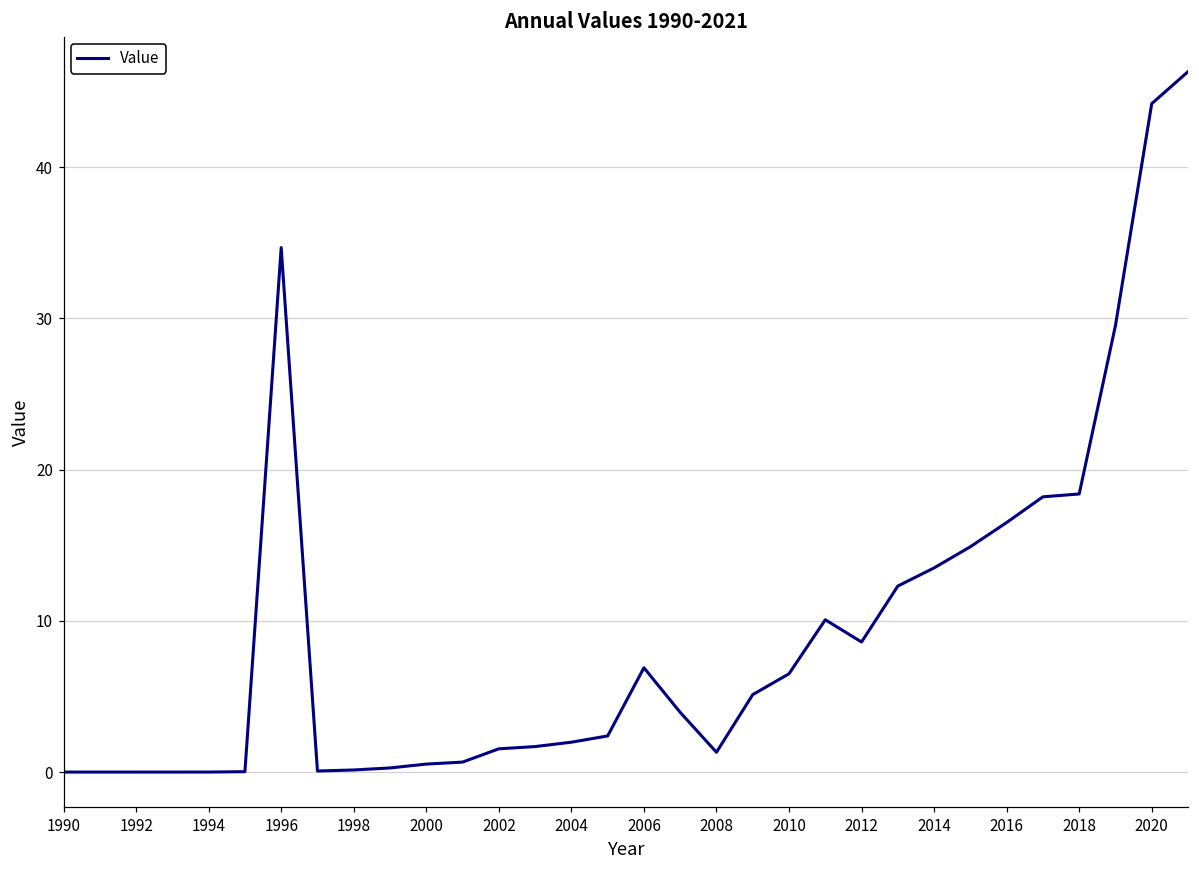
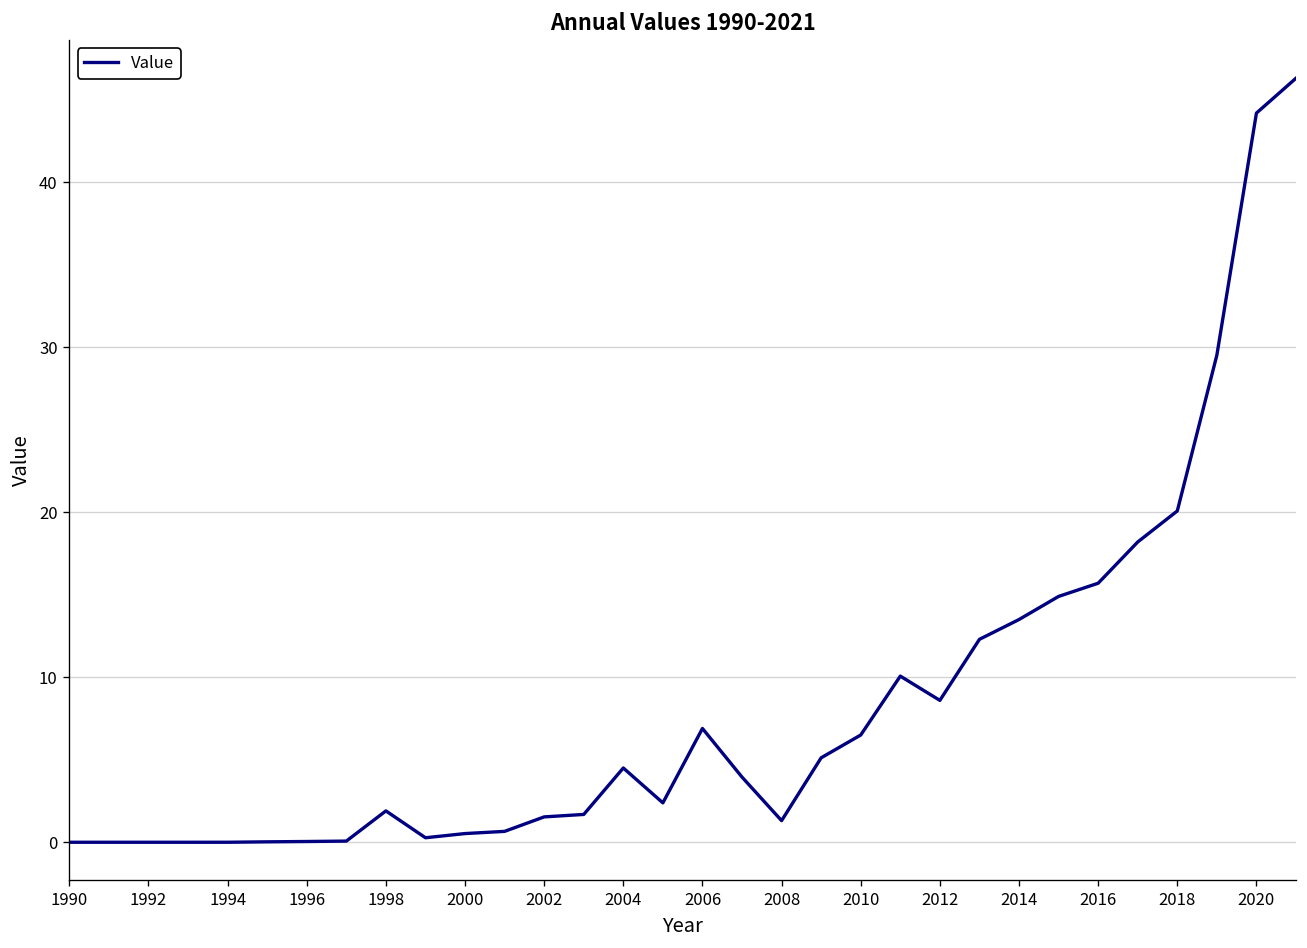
1996: 34.7 -> 0.0
1998: 0.1 -> 1.9
2004: 2.0 -> 4.5
2016: 16.5 -> 15.7
2018: 18.4 -> 20.1
